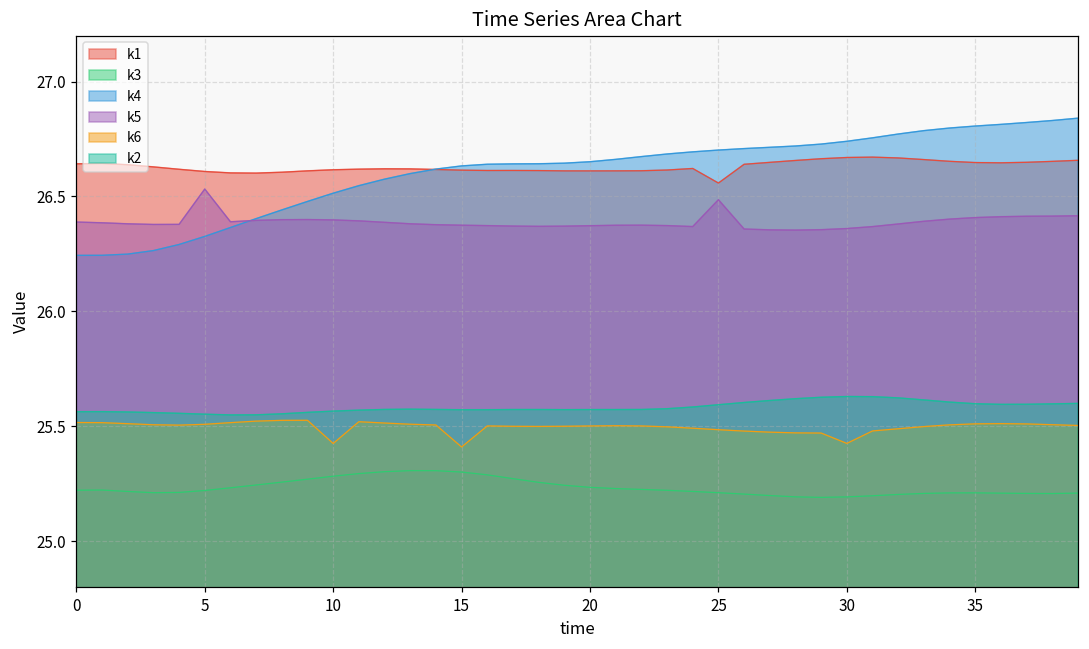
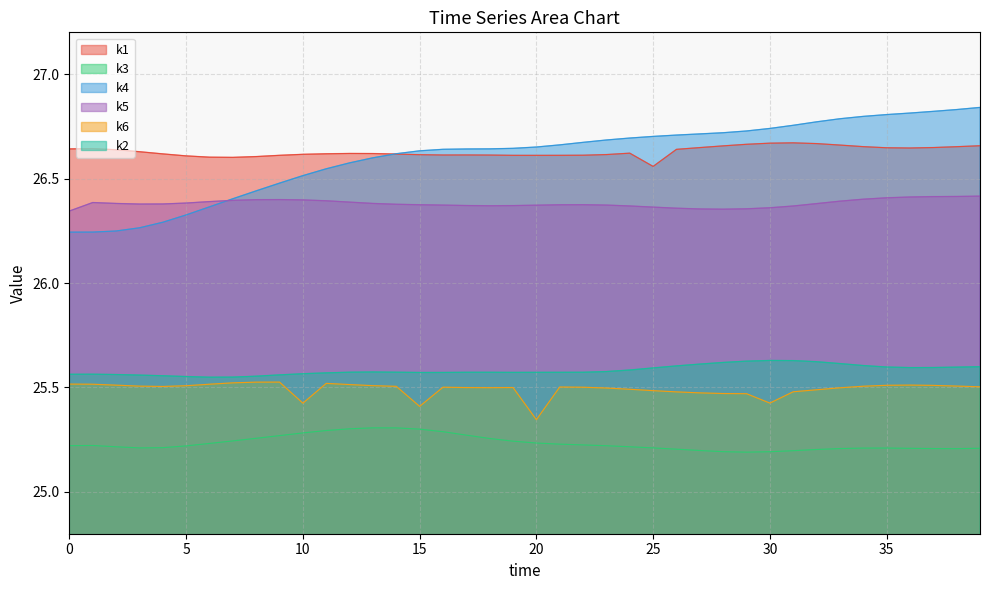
k5, 0: 26.39 -> 26.34
k5, 5: 26.53 -> 26.38
k6, 20: 25.50 -> 25.35
k5, 25: 26.49 -> 26.36
